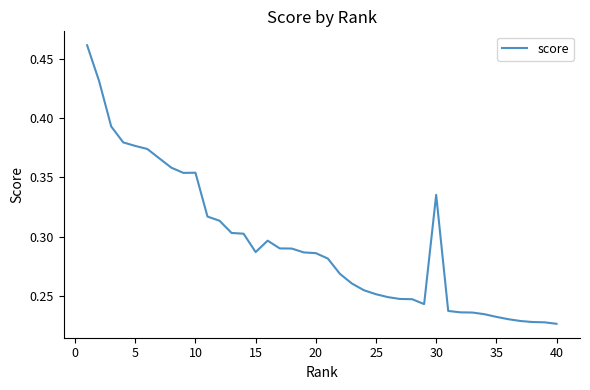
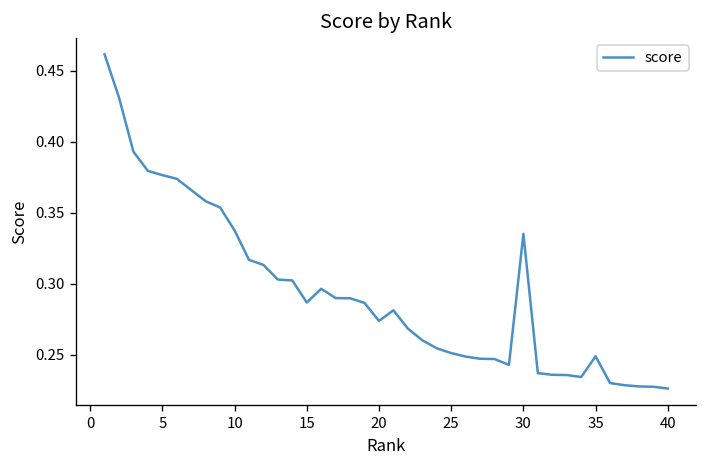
10: 0.354 -> 0.338
20: 0.286 -> 0.274
35: 0.232 -> 0.249
